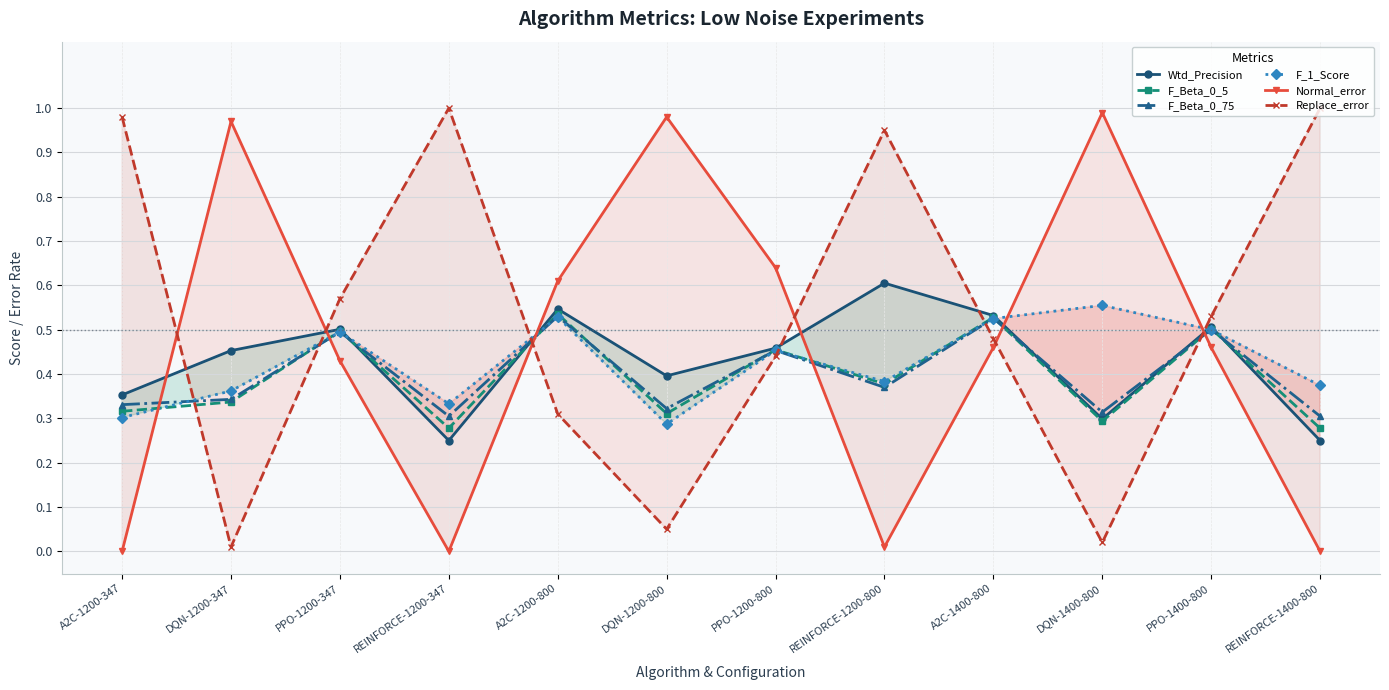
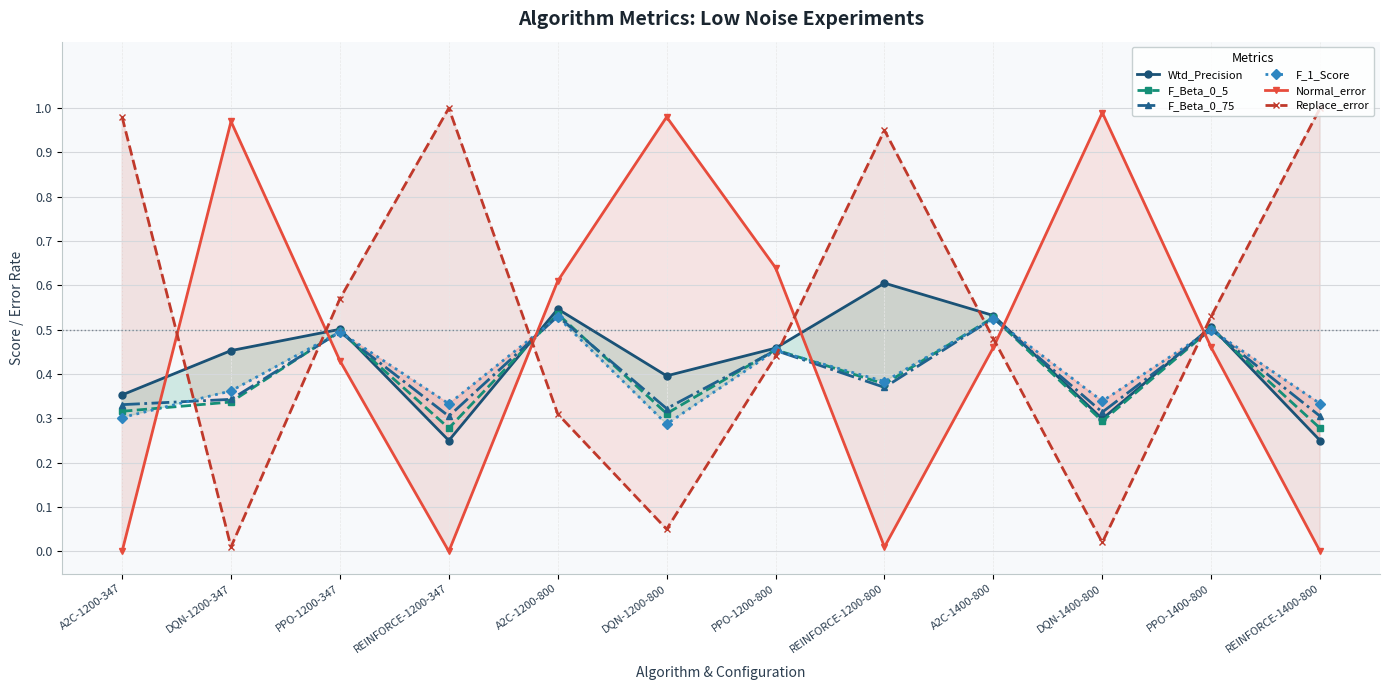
F_1_Score, DQN-1400-800: 0.56 -> 0.34
F_1_Score, REINFORCE-1400-800: 0.37 -> 0.33
